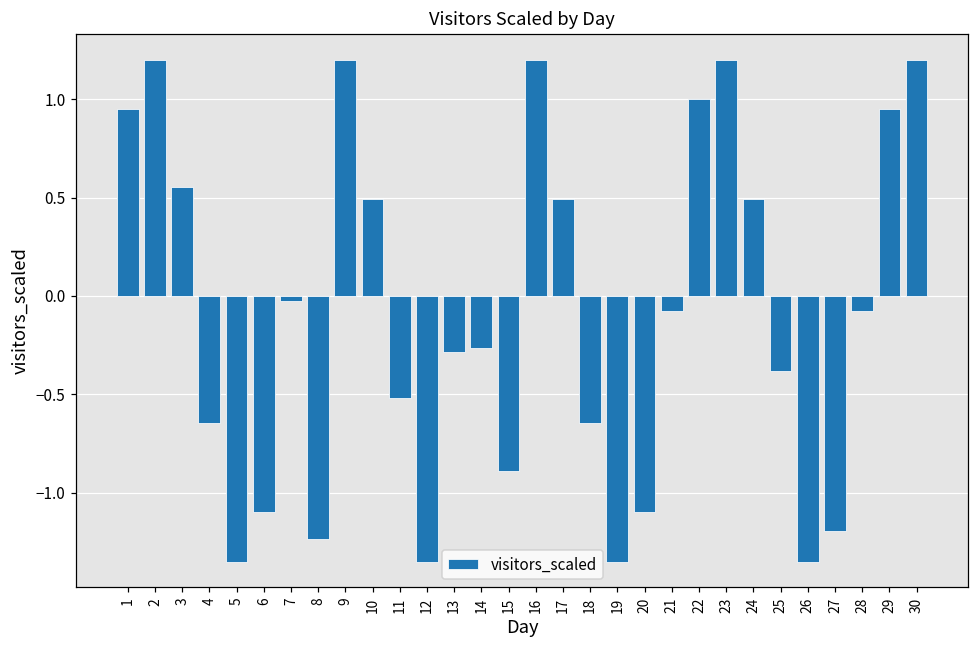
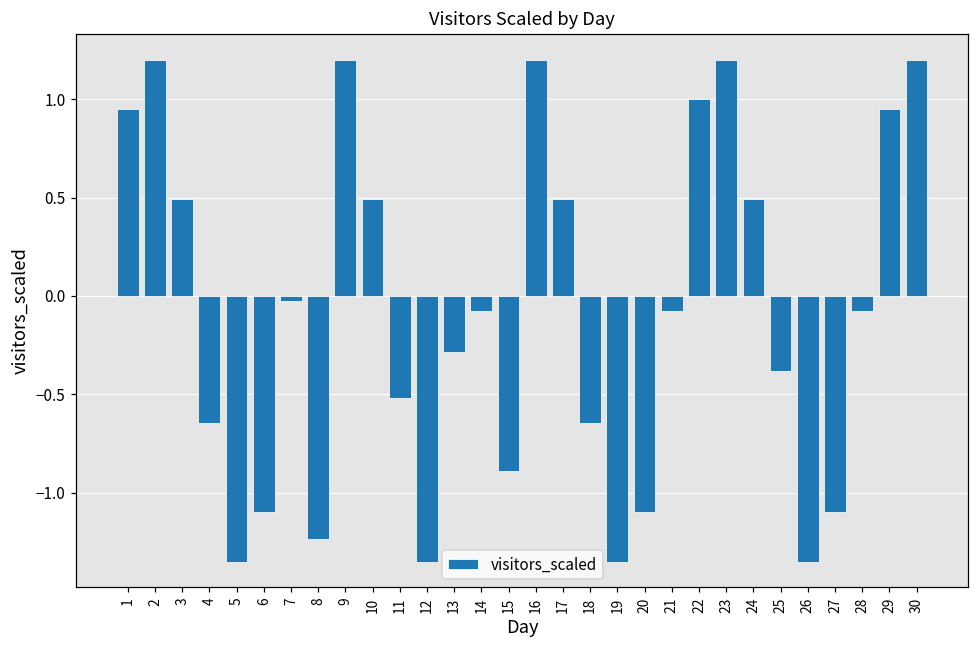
3: 0.55 -> 0.49
14: -0.26 -> -0.08
27: -1.20 -> -1.10
